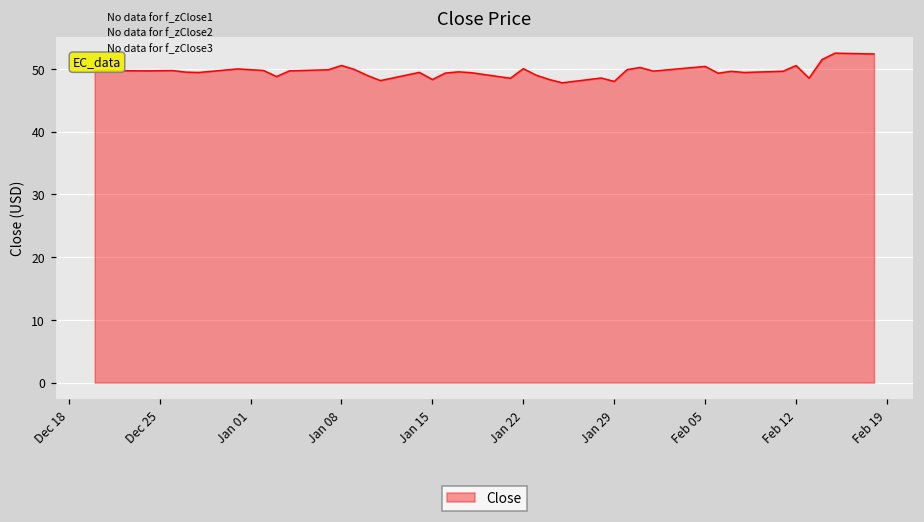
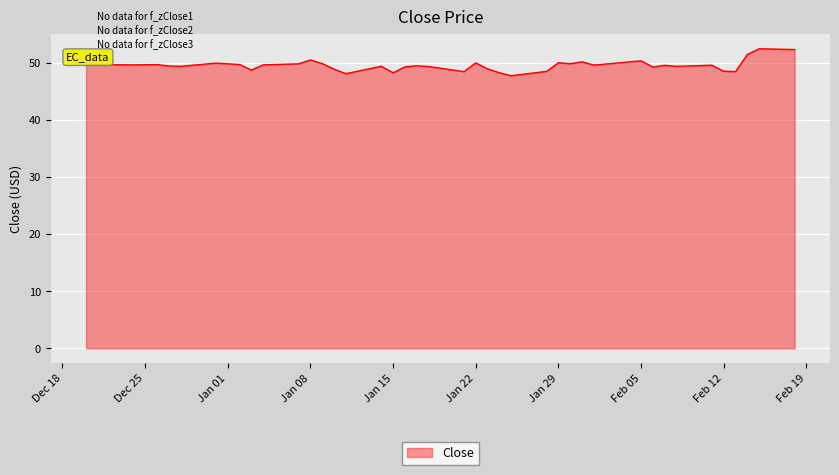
Jan 29: 48 -> 50
Feb 12: 51 -> 49
